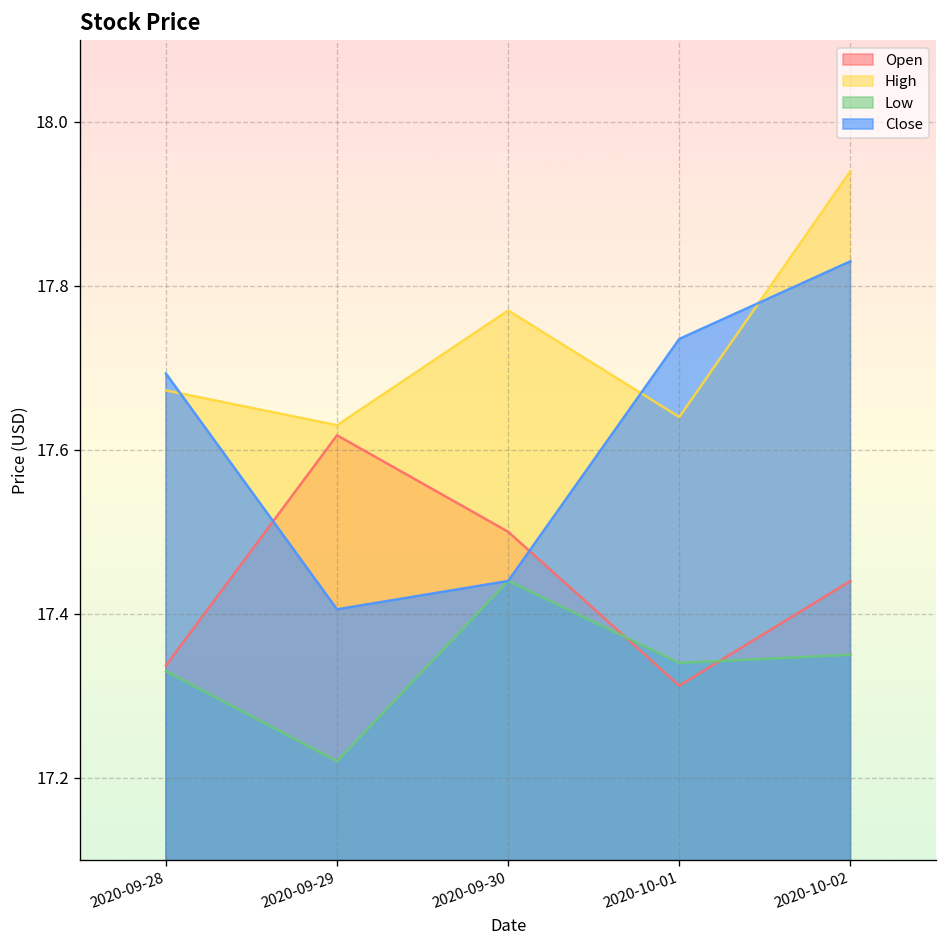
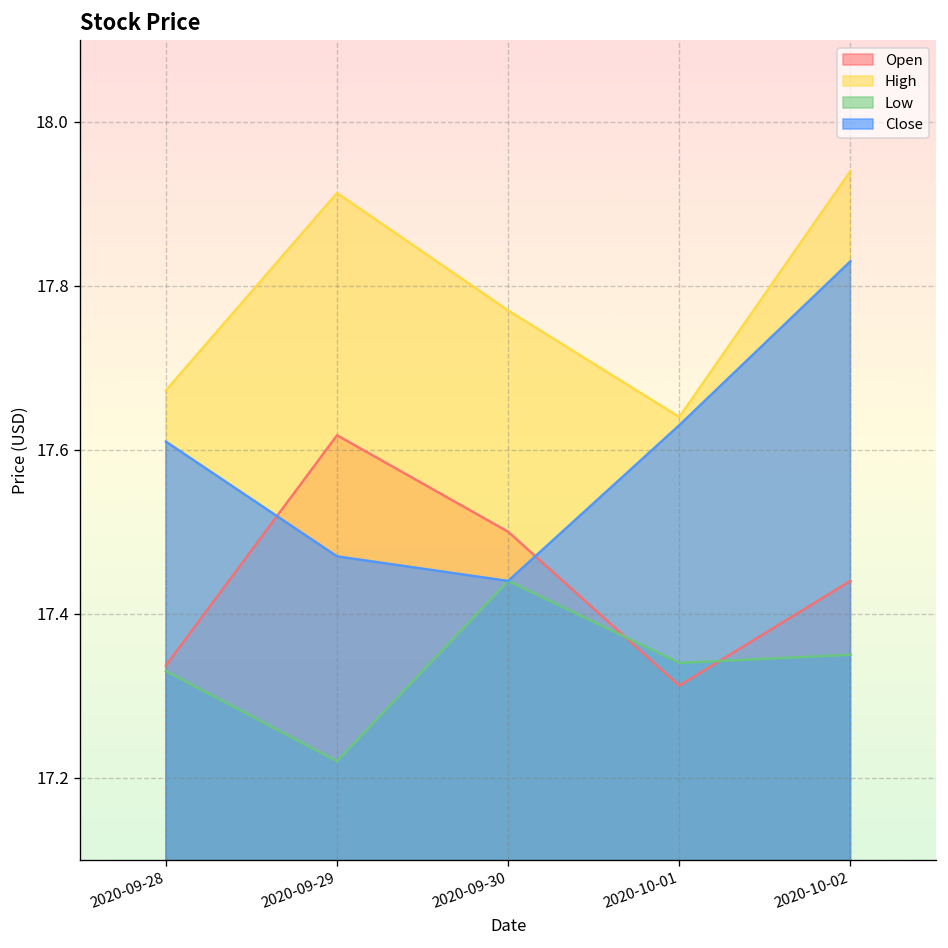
Close, 2020-09-28: 17.69 -> 17.61
High, 2020-09-29: 17.63 -> 17.91
Close, 2020-09-29: 17.41 -> 17.47
Close, 2020-10-01: 17.74 -> 17.63
